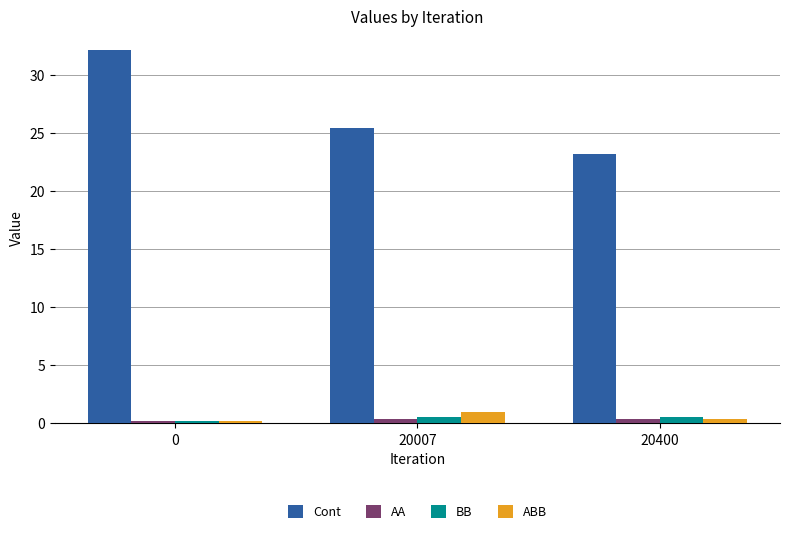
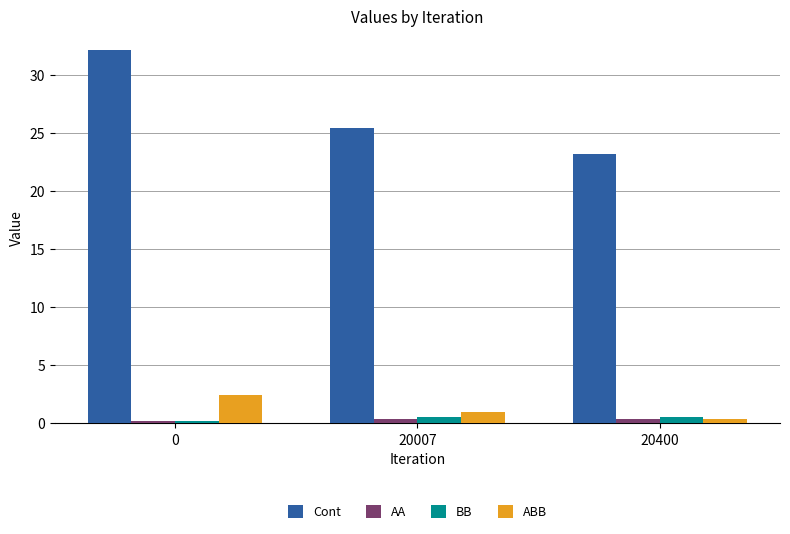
ABB, 0: 0.2 -> 2.5
